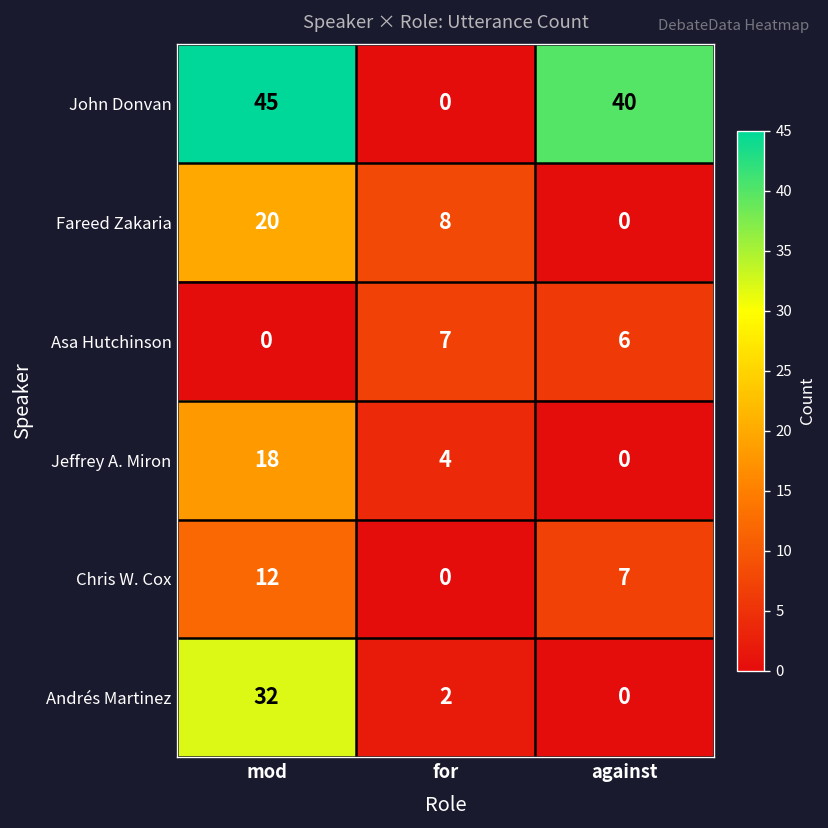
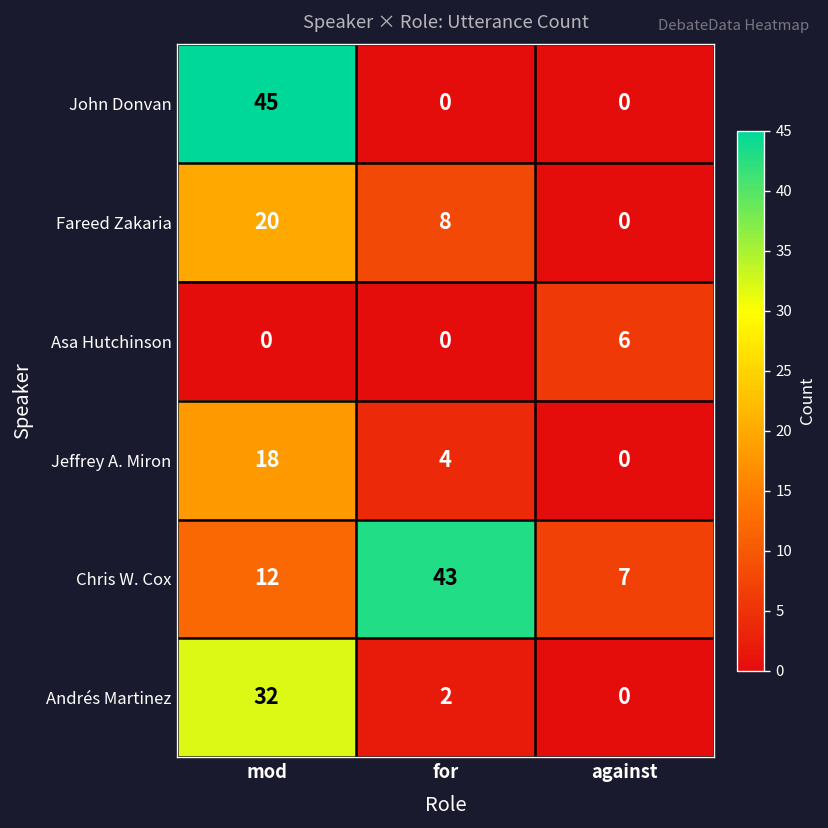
John Donvan, against: 40 -> 0
Asa Hutchinson, for: 7 -> 0
Chris W. Cox, for: 0 -> 43
